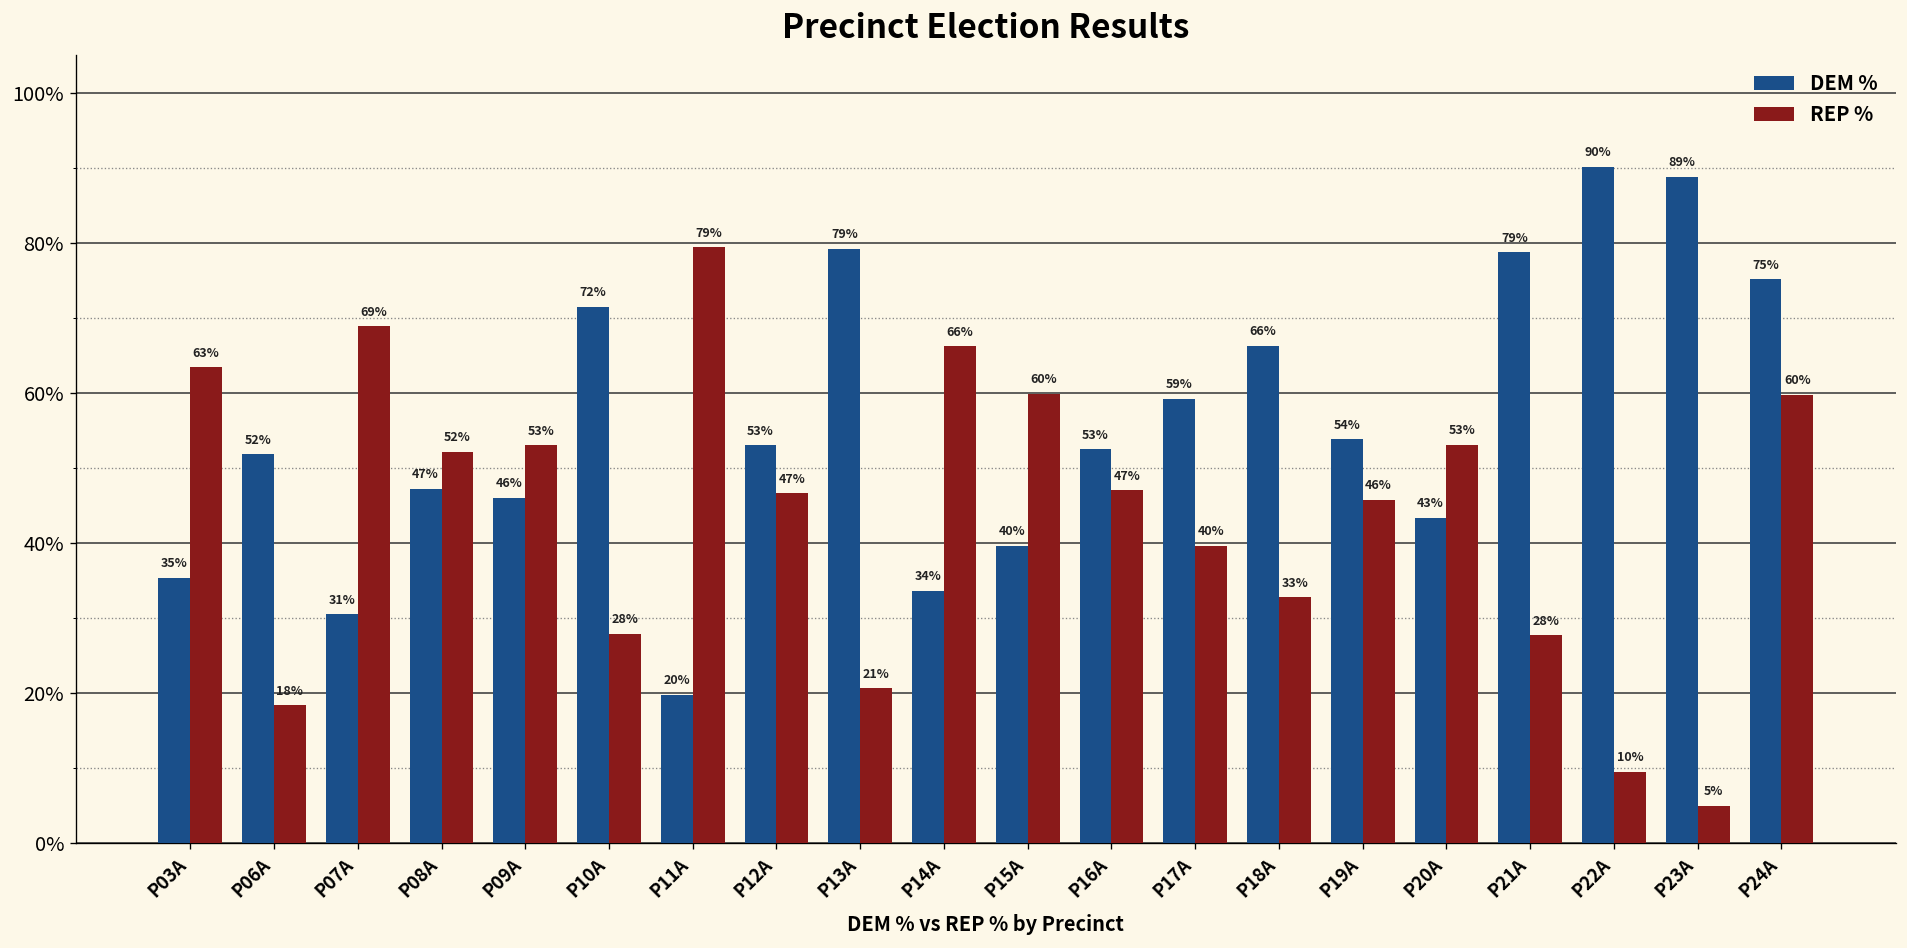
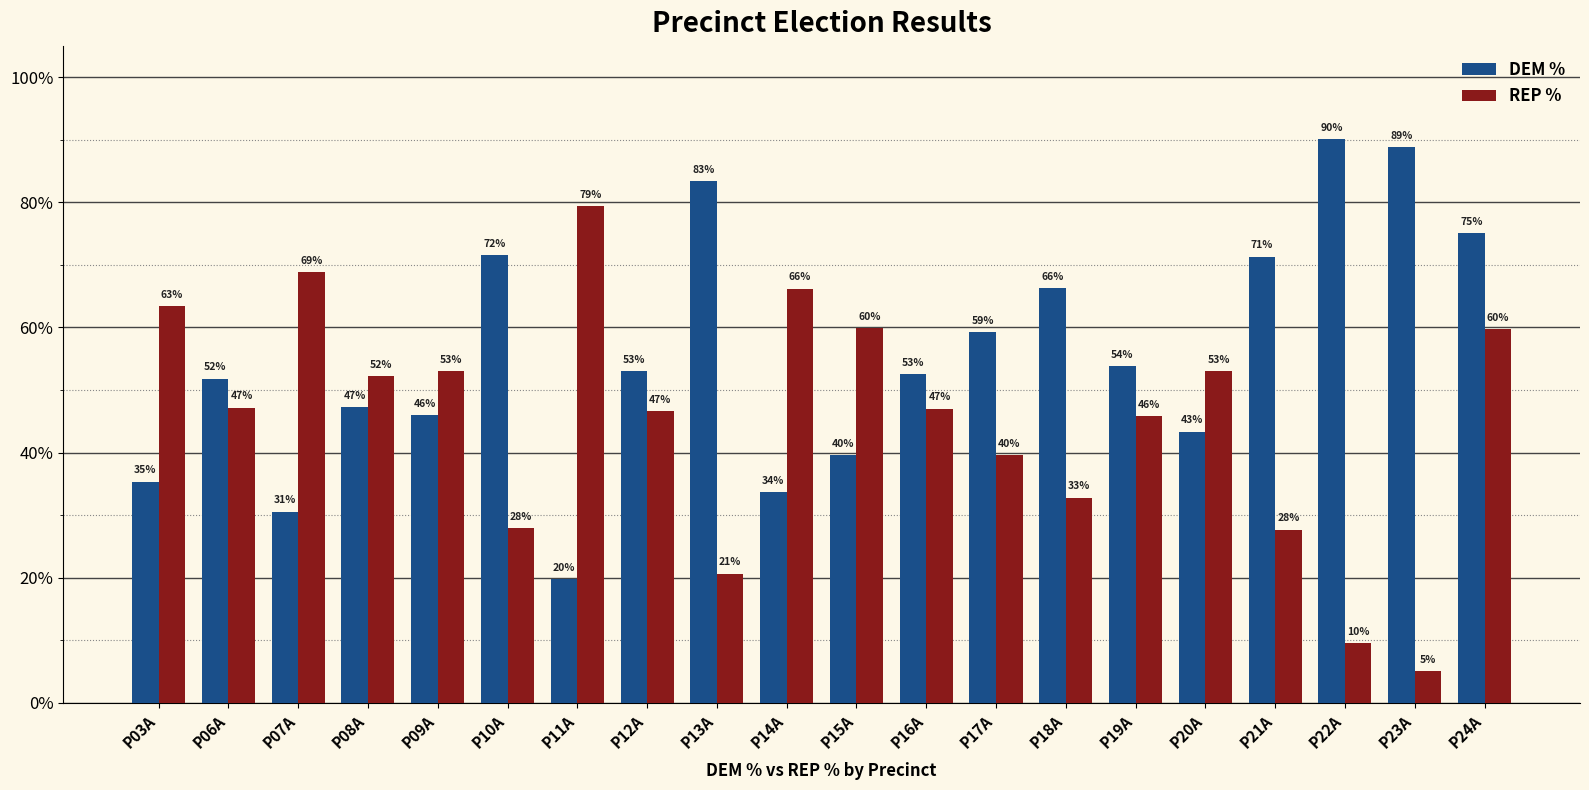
REP %, P06A: 18% -> 47%
DEM %, P13A: 79% -> 83%
DEM %, P21A: 79% -> 71%
